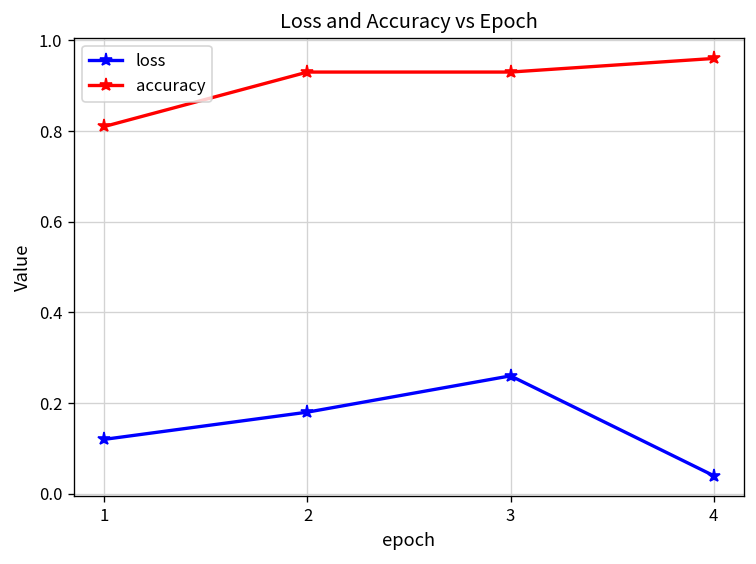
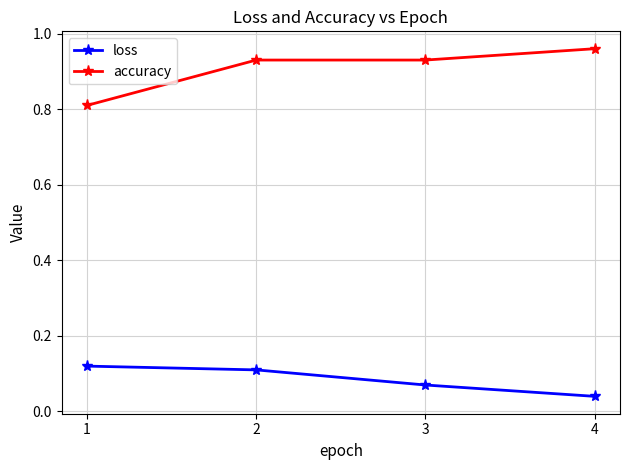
loss, 2: 0.18 -> 0.11
loss, 3: 0.26 -> 0.07
